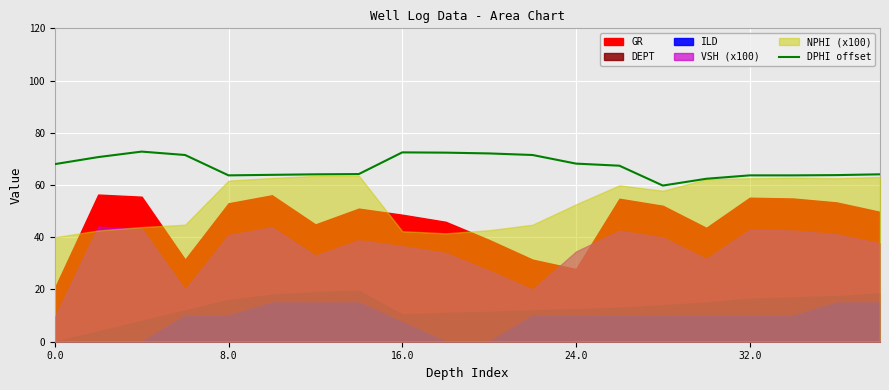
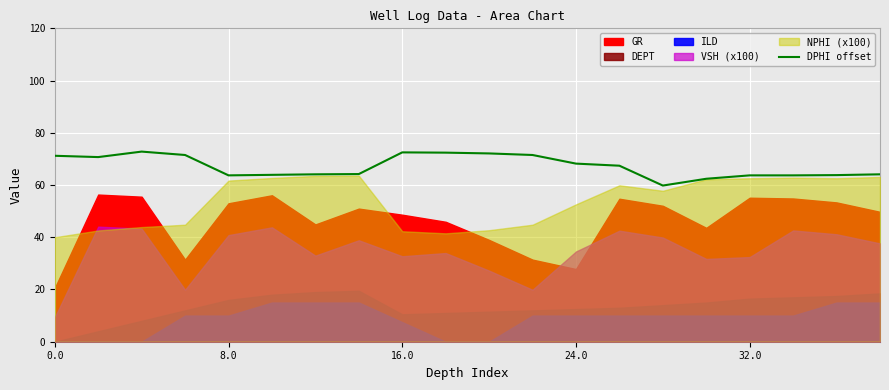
DPHI offset, 0.0: 68 -> 71
VSH (x100), 16.0: 37 -> 33
VSH (x100), 32.0: 43 -> 32
